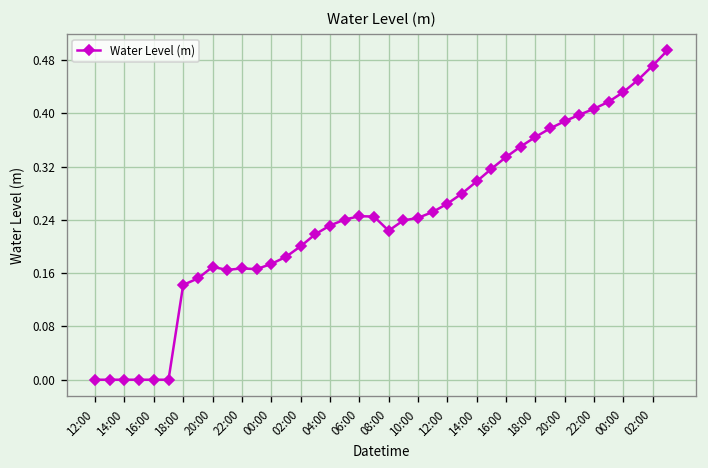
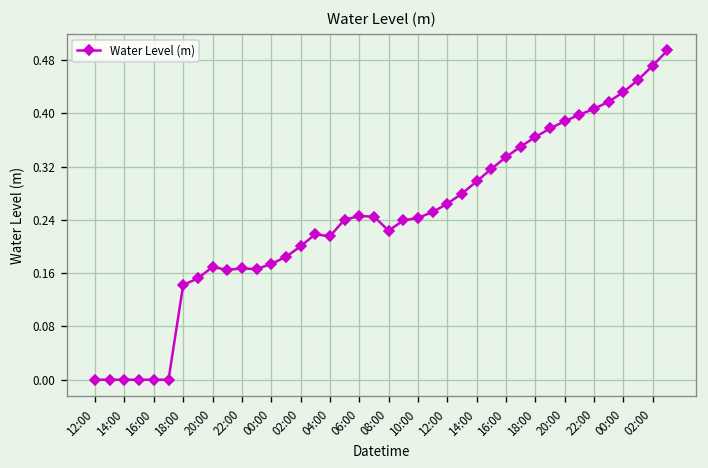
04:00: 0.23 -> 0.22
